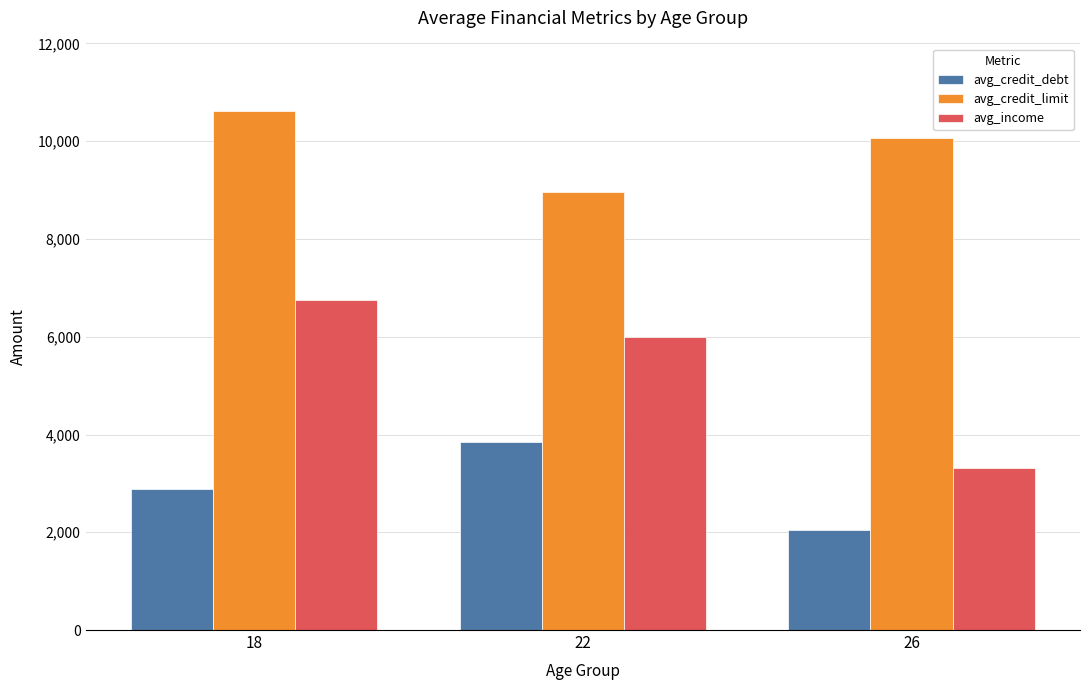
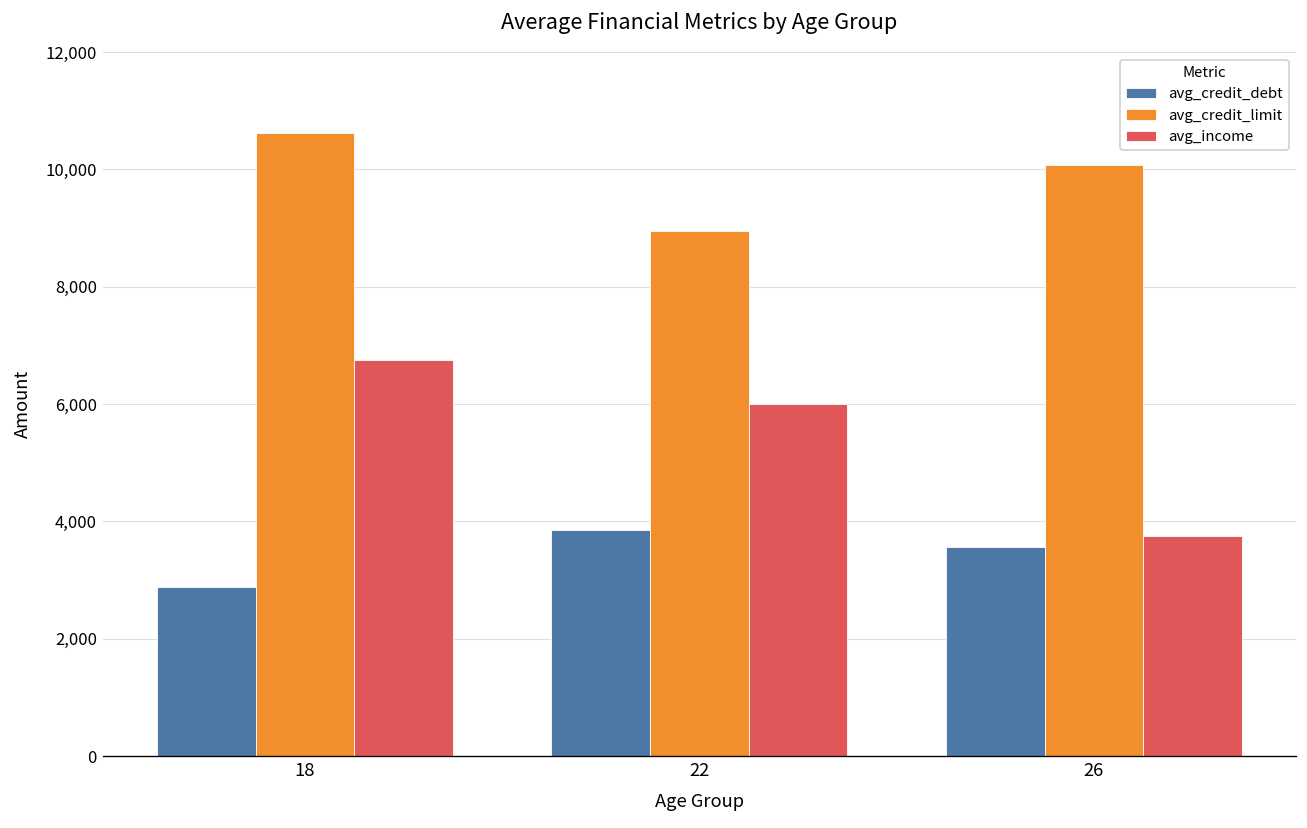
avg_credit_debt, 26: 2,000 -> 3,600
avg_income, 26: 3,300 -> 3,800
